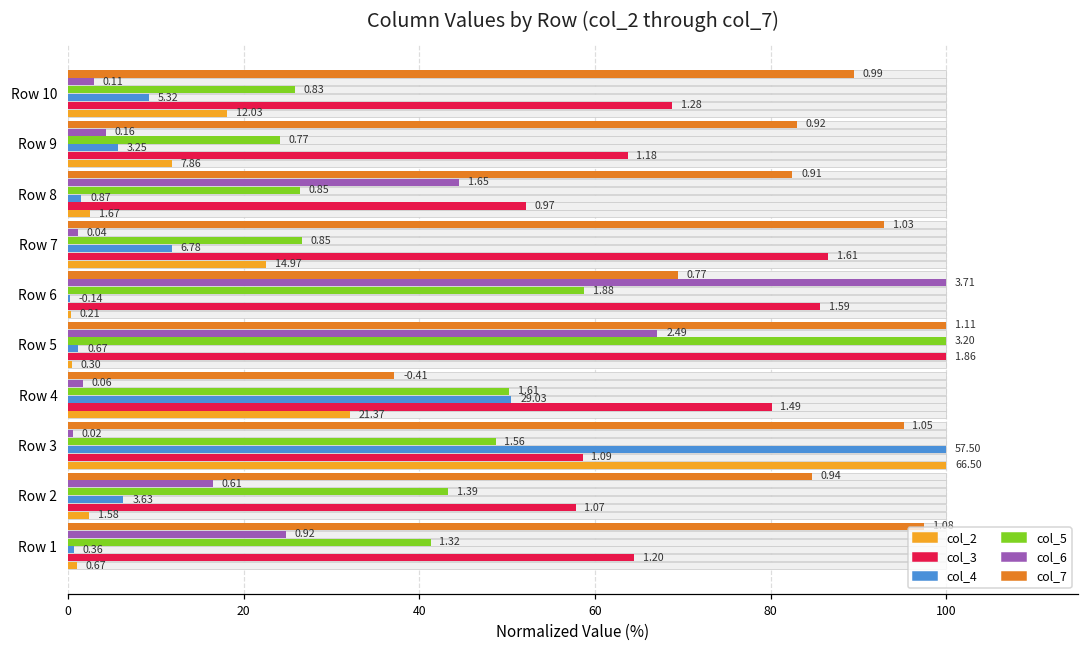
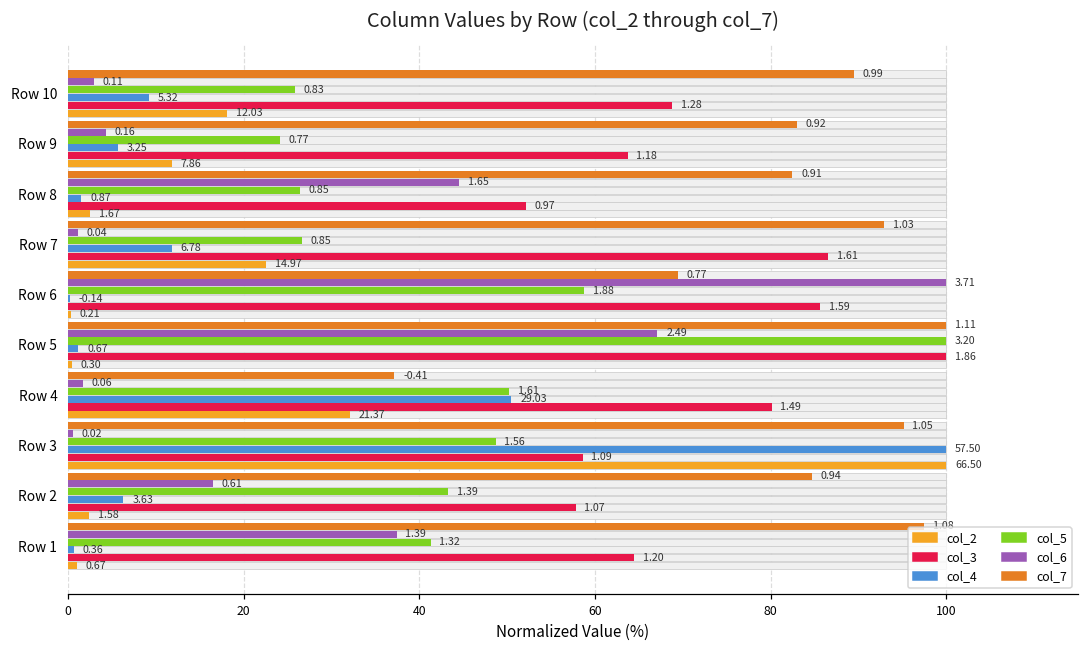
col_6, Row 1: 0.92 -> 1.39
